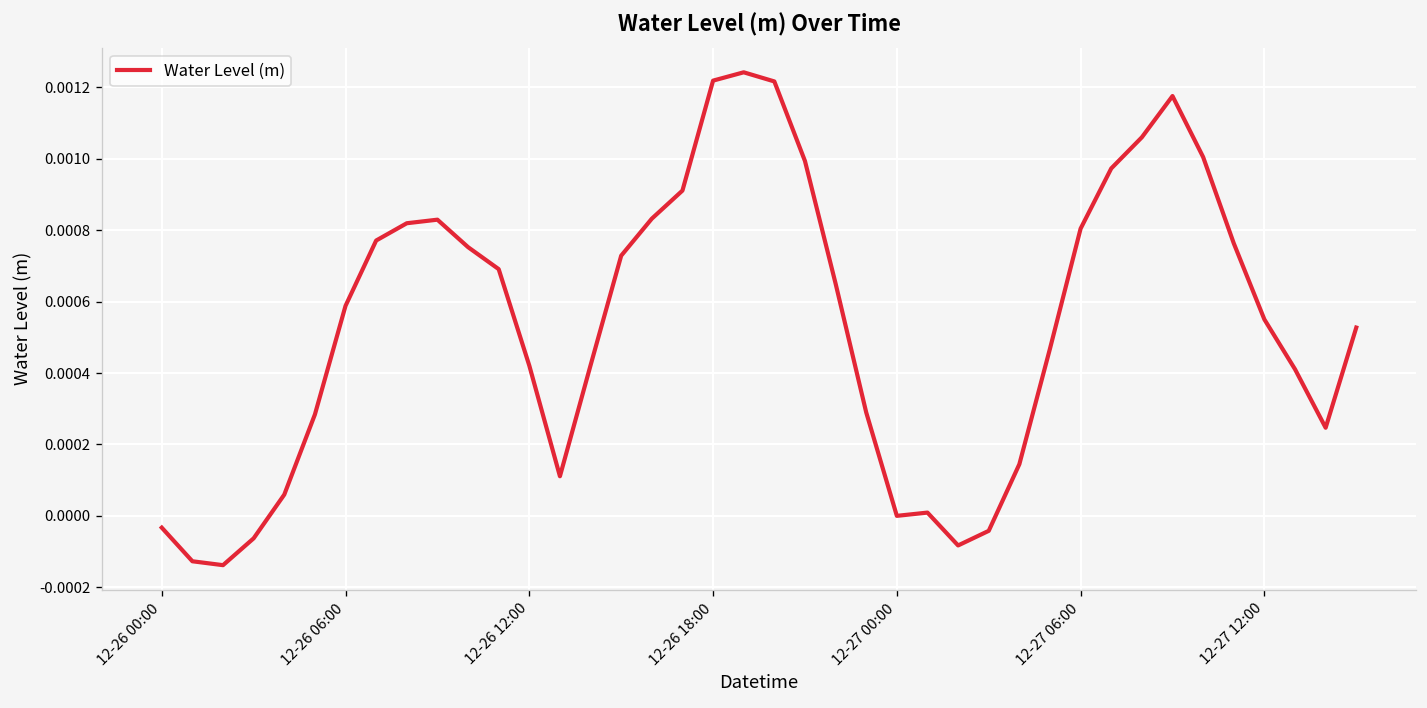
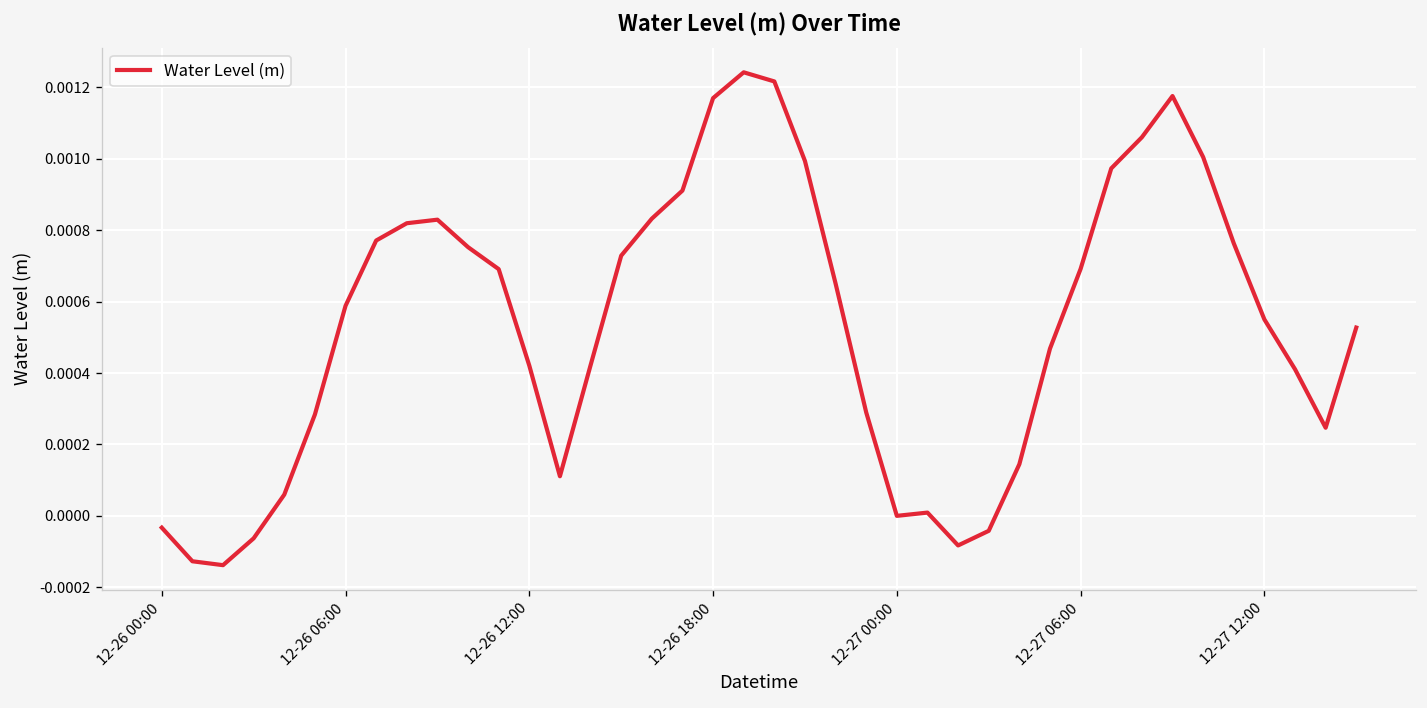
12-26 18:00: 0.00122 -> 0.00117
12-27 06:00: 0.00080 -> 0.00069
